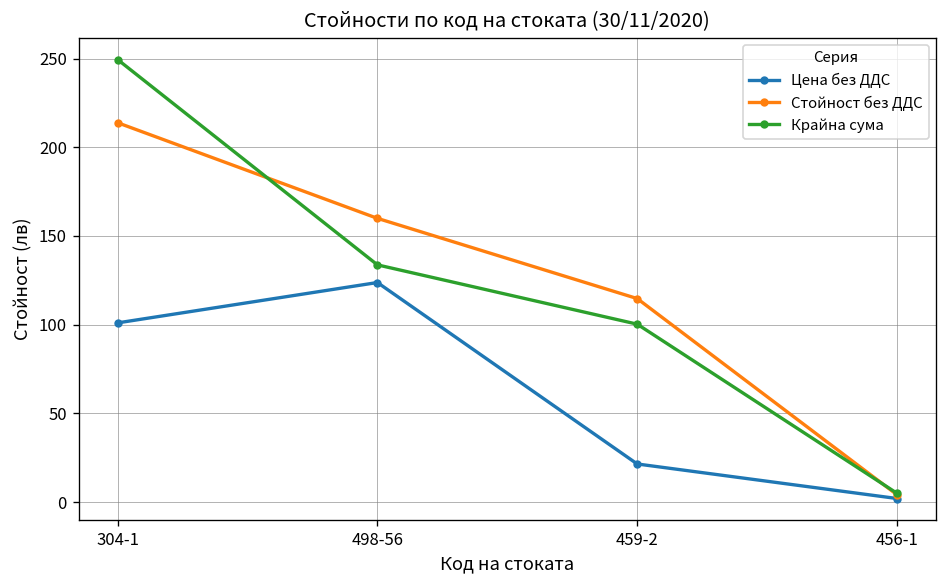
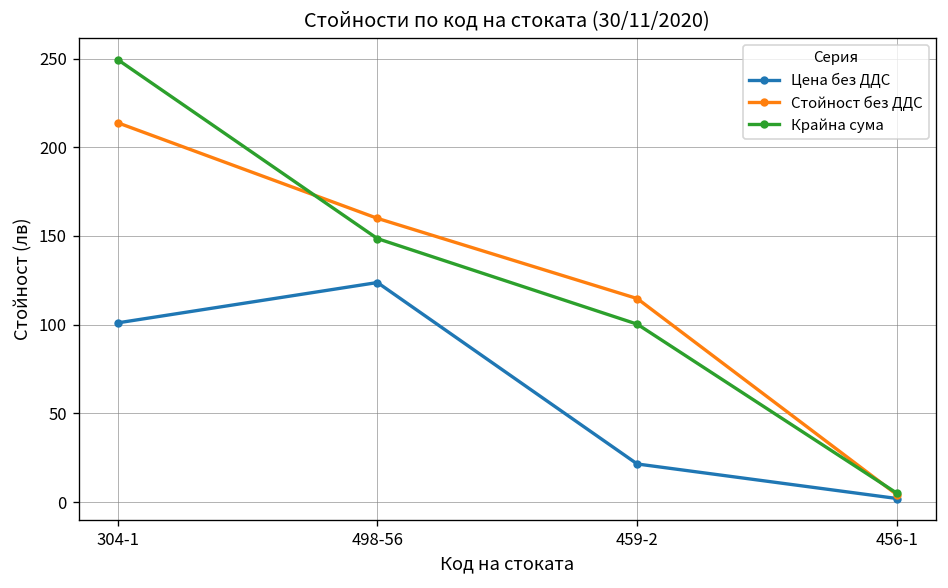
Крайна сума, 498-56: 134 -> 149
